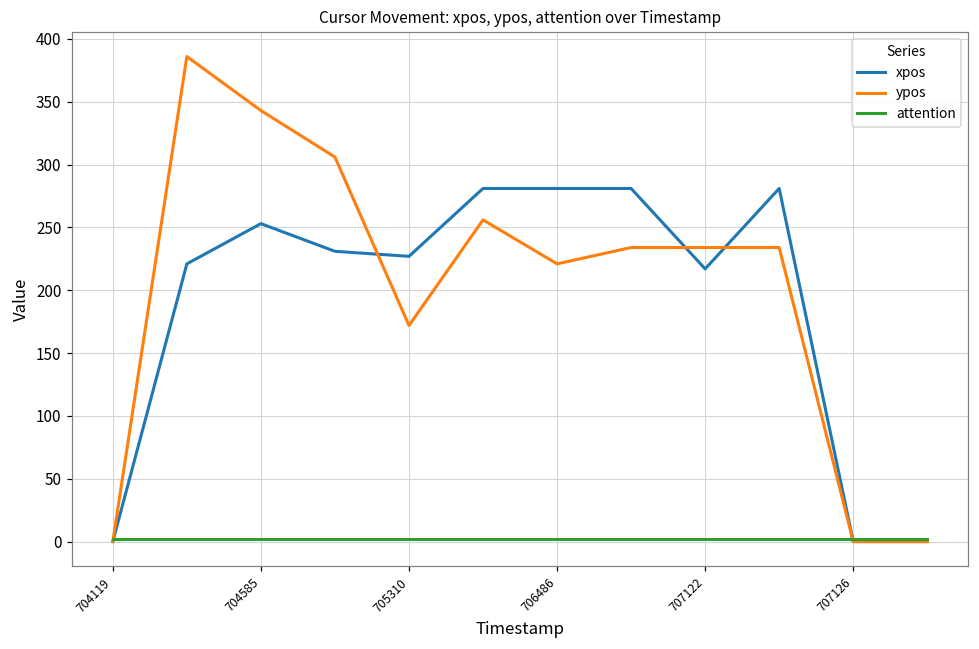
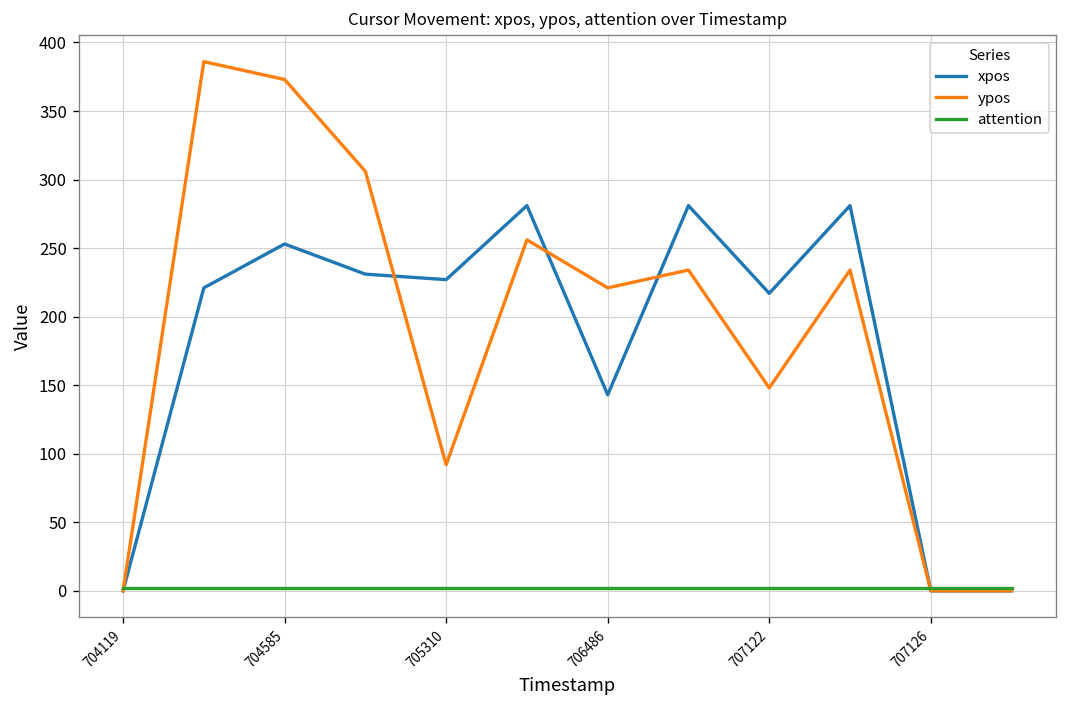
ypos, 704585: 343 -> 373
ypos, 705310: 172 -> 92
xpos, 706486: 281 -> 143
ypos, 707122: 234 -> 148
